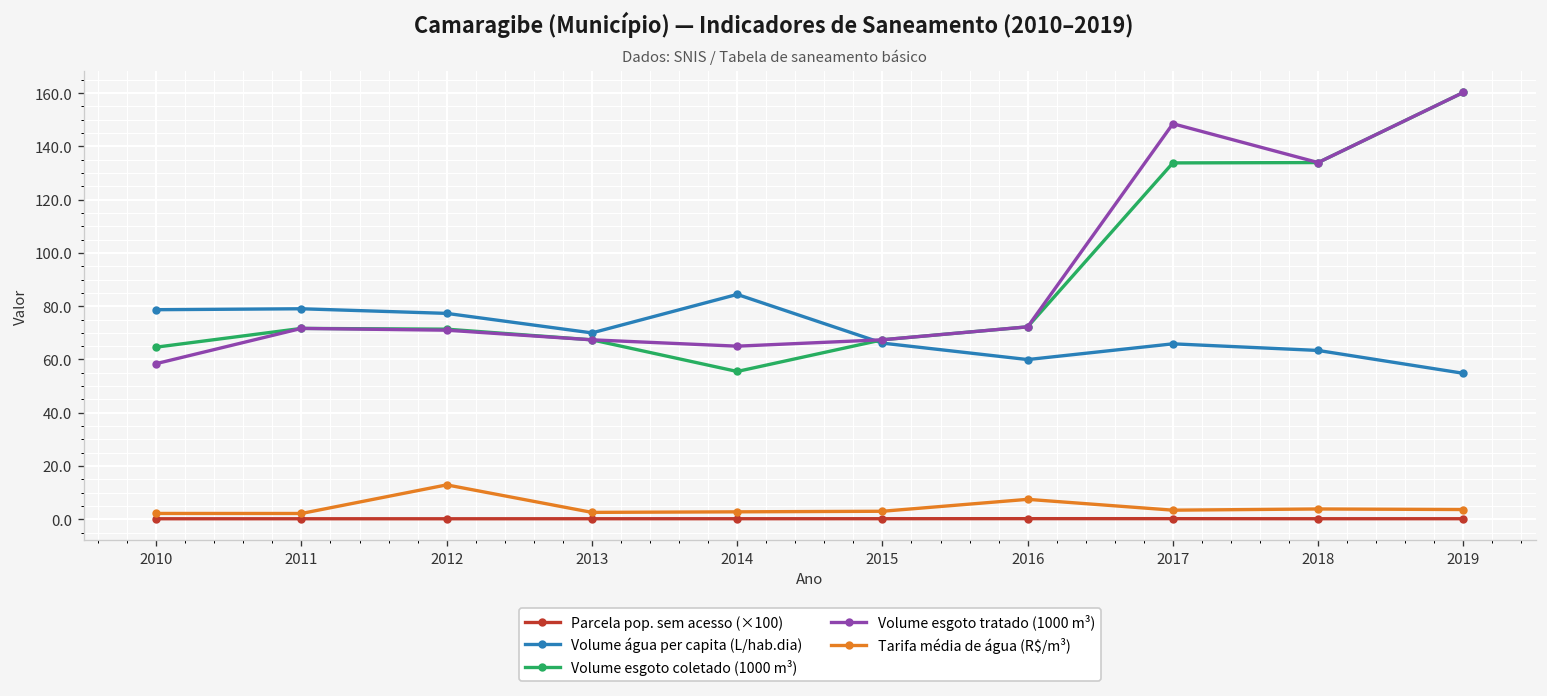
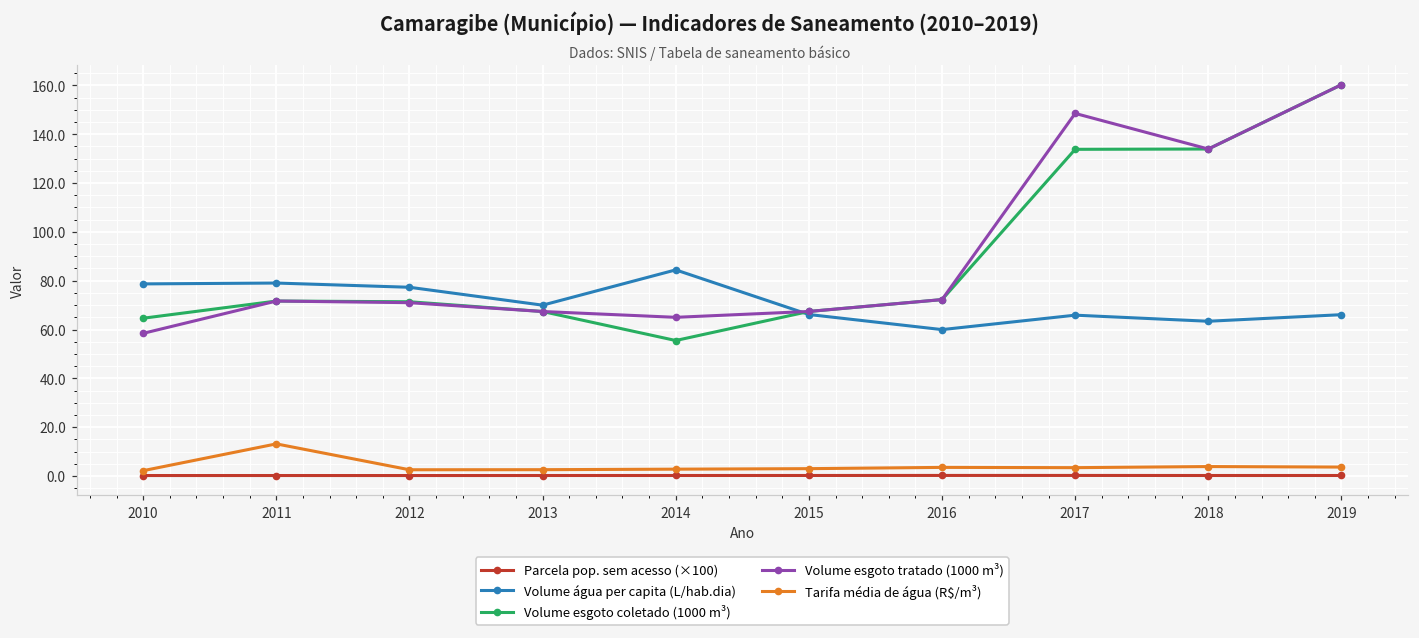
Tarifa média de água (R$/m³), 2011: 2 -> 13
Tarifa média de água (R$/m³), 2012: 13 -> 3
Tarifa média de água (R$/m³), 2016: 7 -> 4
Volume água per capita (L/hab.dia), 2019: 55 -> 66
